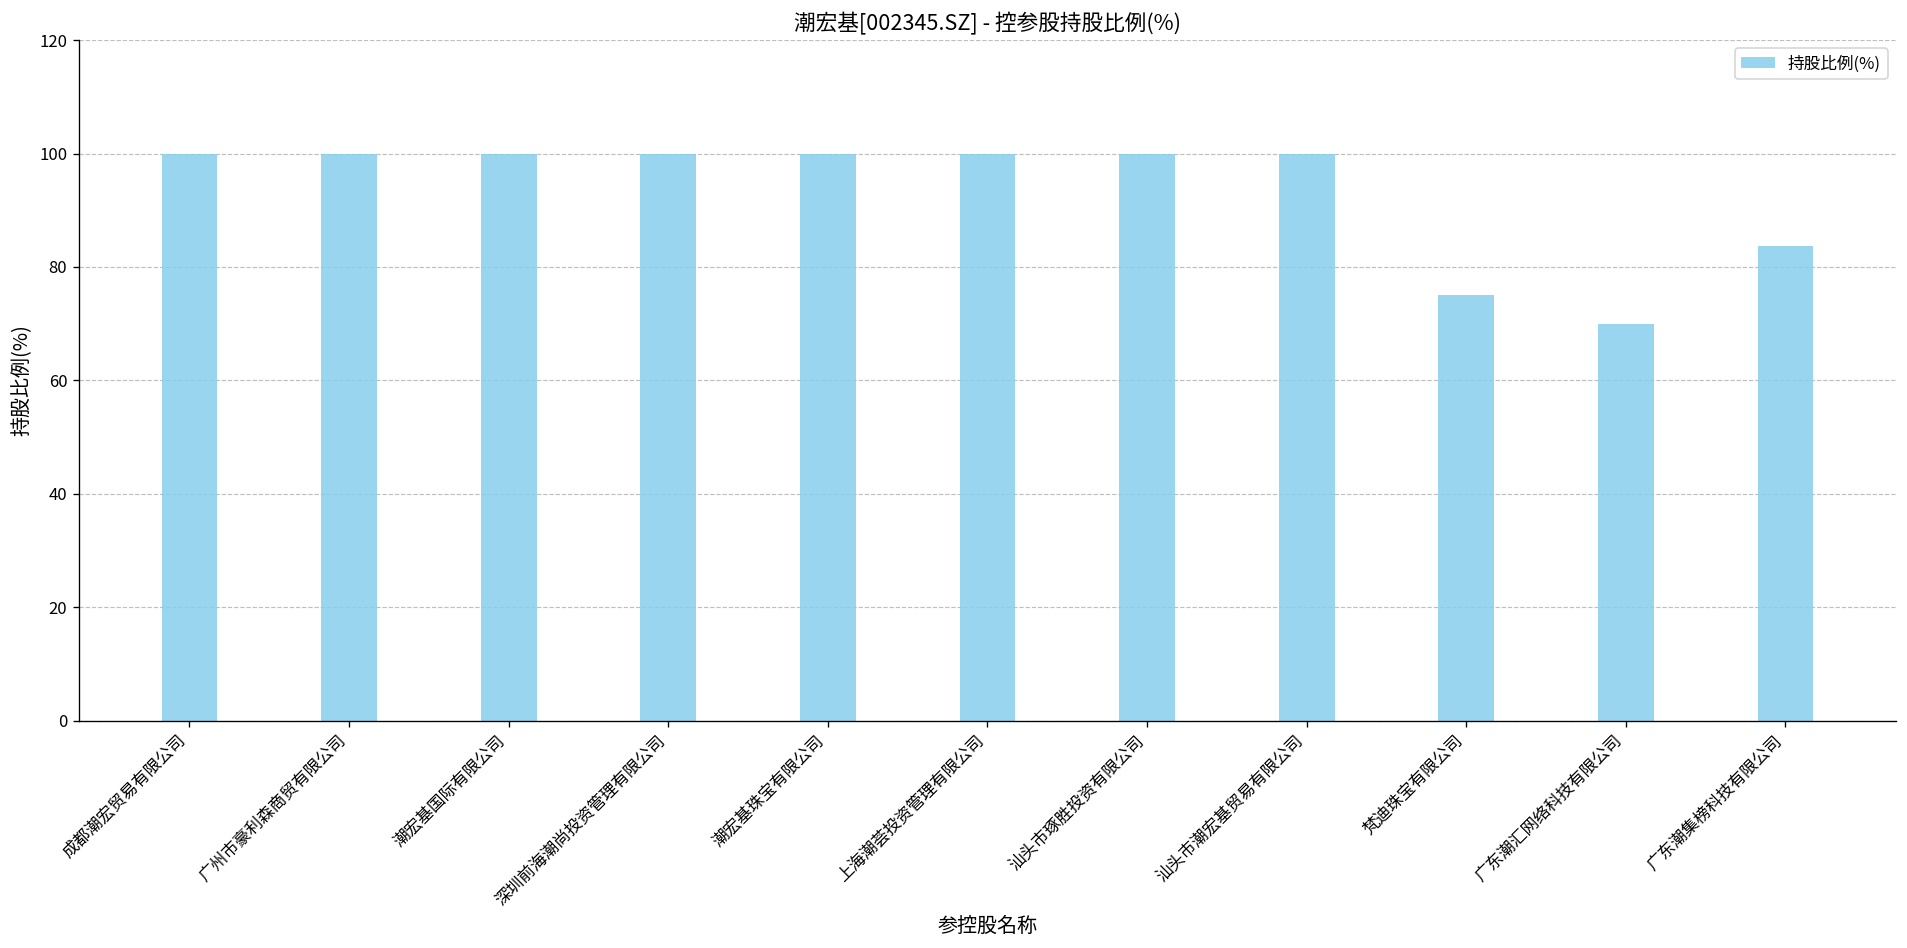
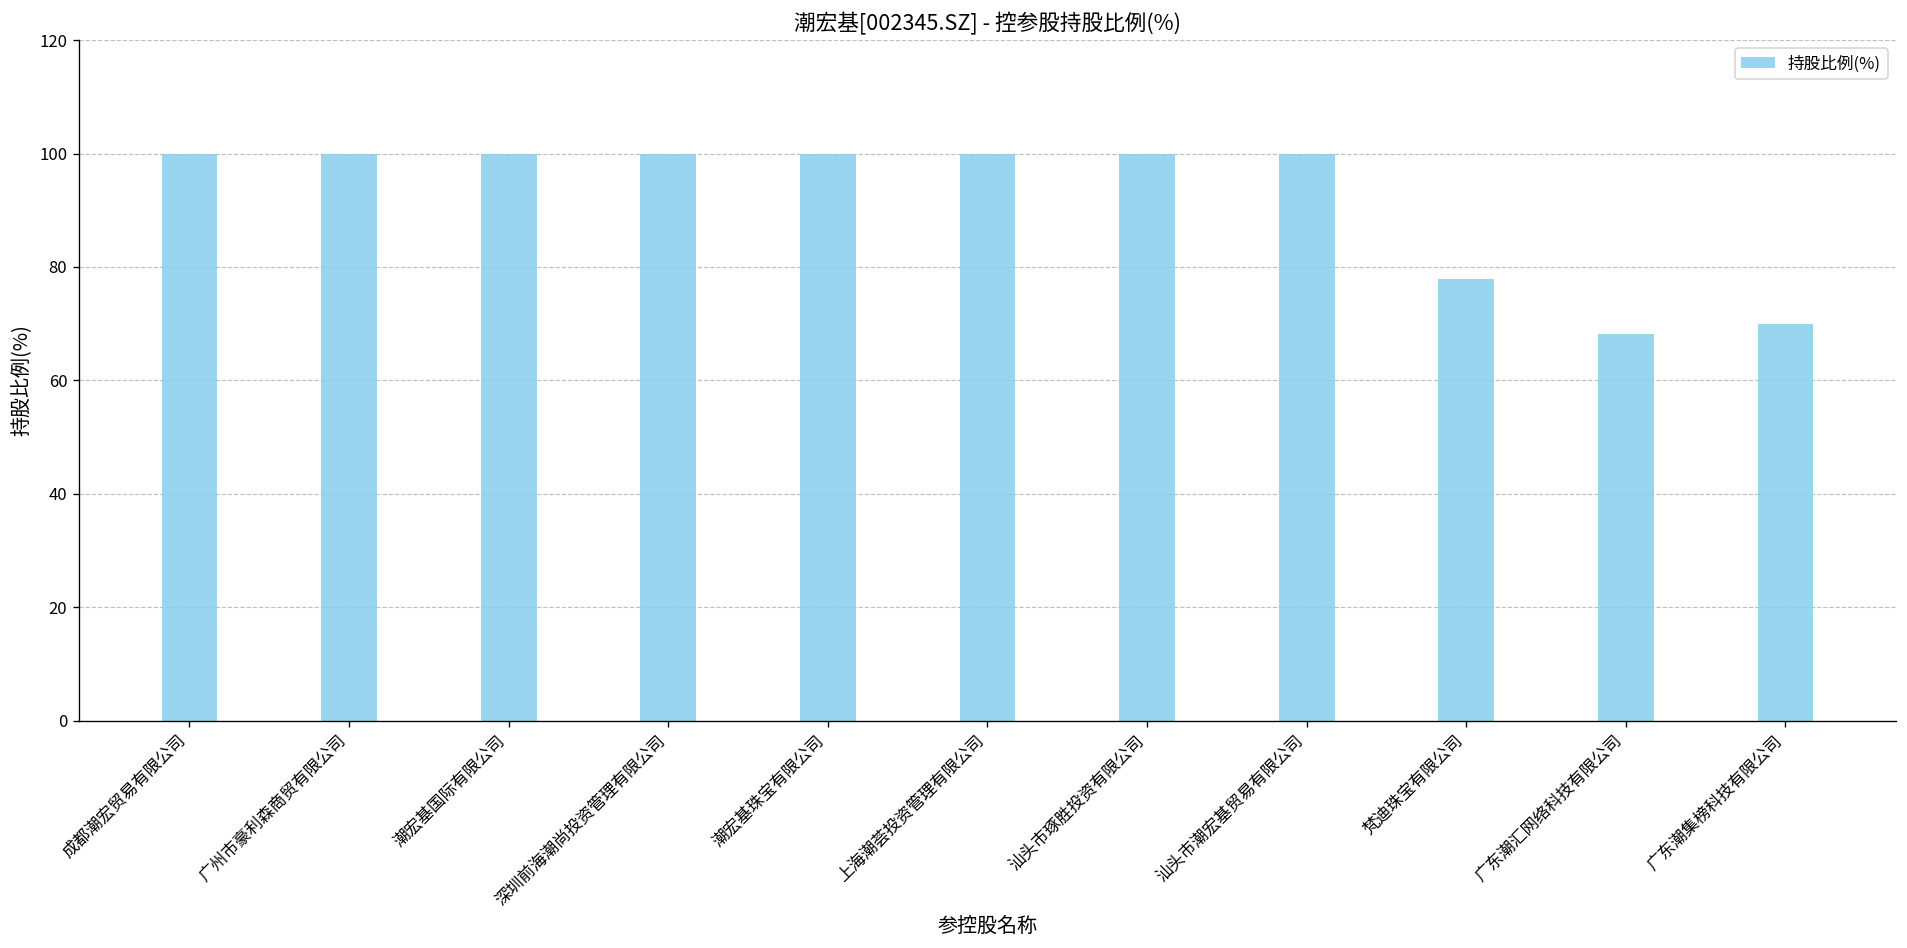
梵迪珠宝有限公司: 75 -> 78
广东潮汇网络科技有限公司: 70 -> 68
广东潮集榜科技有限公司: 84 -> 70
